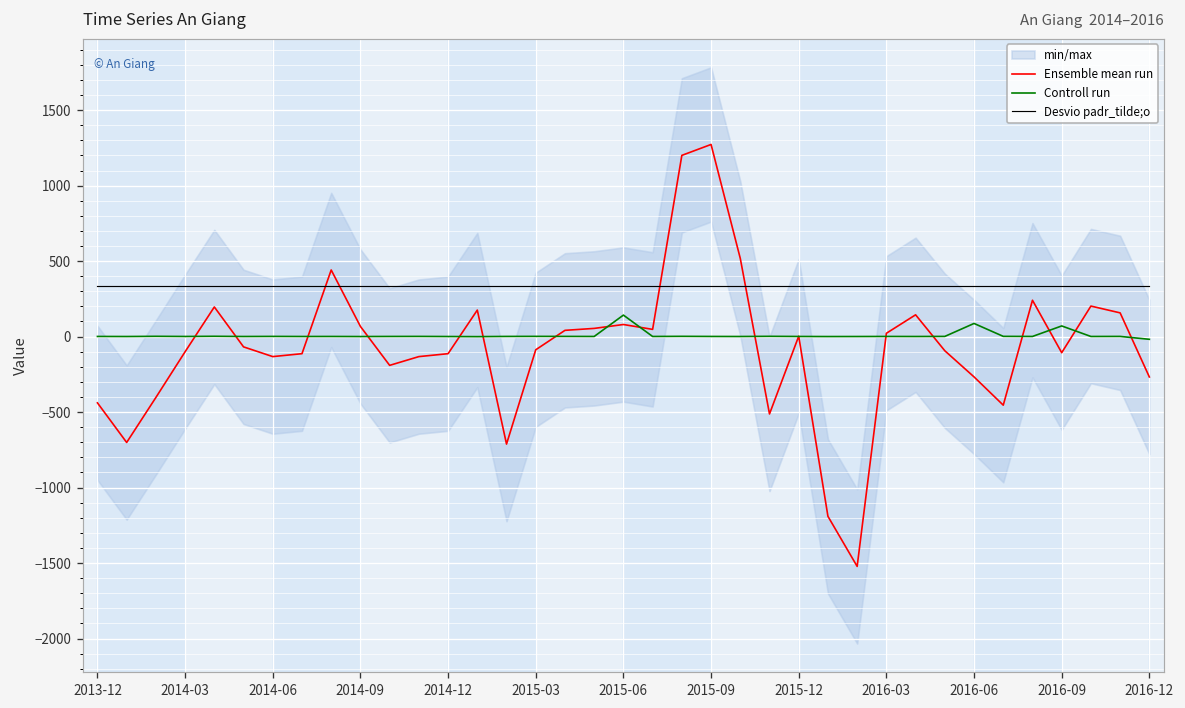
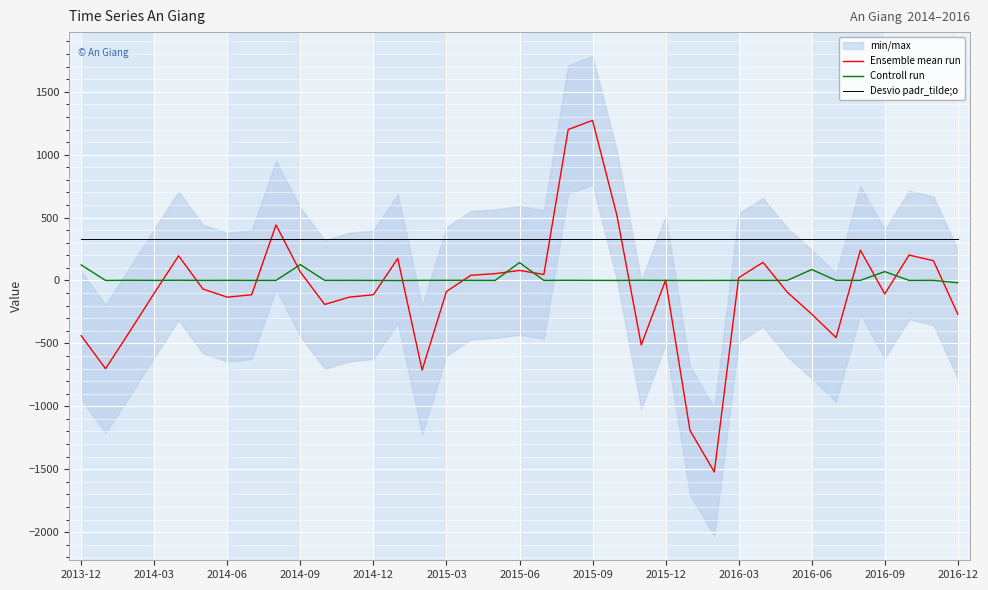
Controll run, 2013-12: 0 -> 120
Controll run, 2014-09: 0 -> 130
